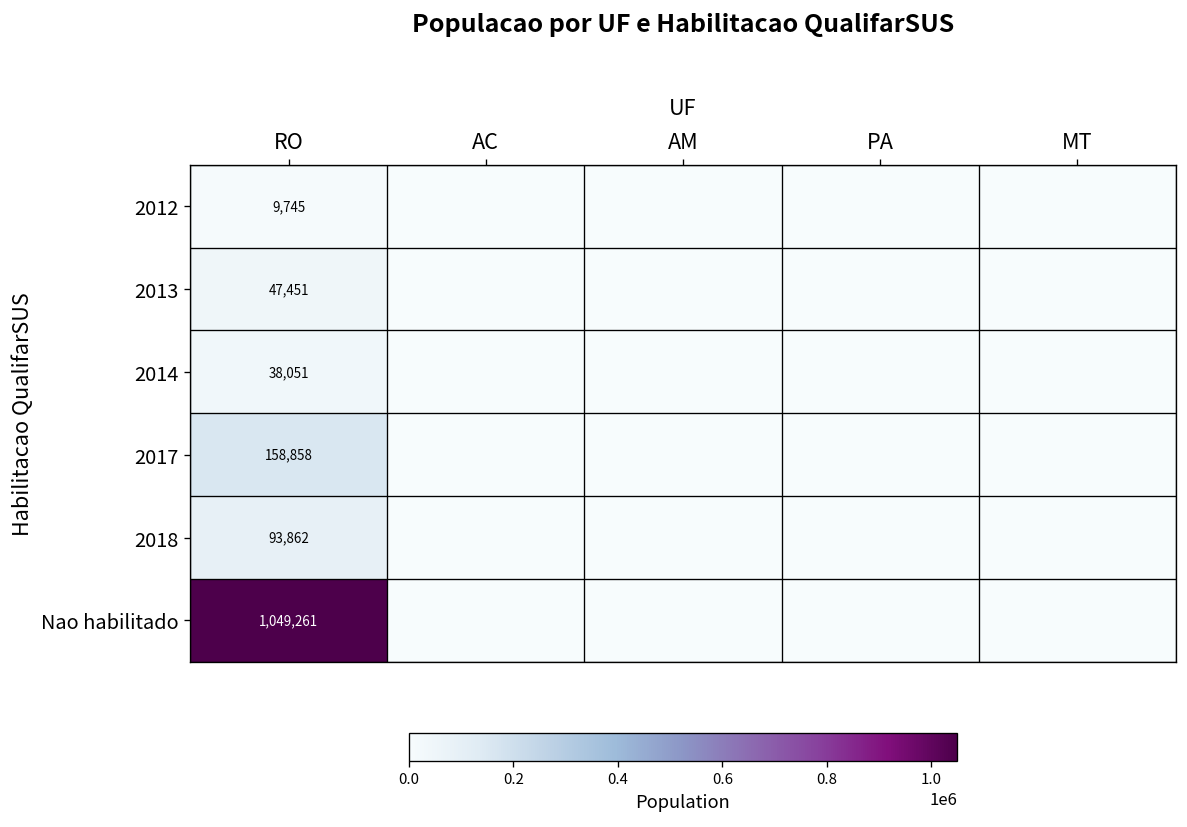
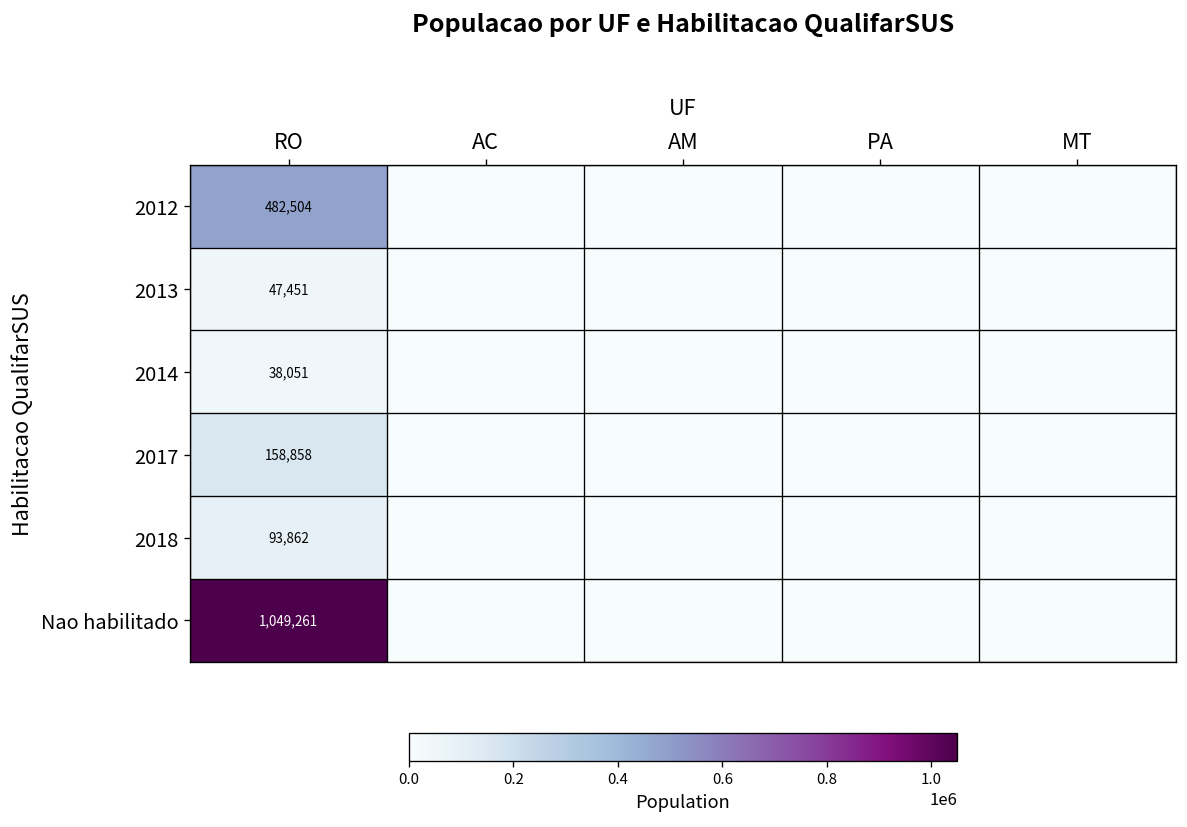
2012, RO: 9,745 -> 482,504
